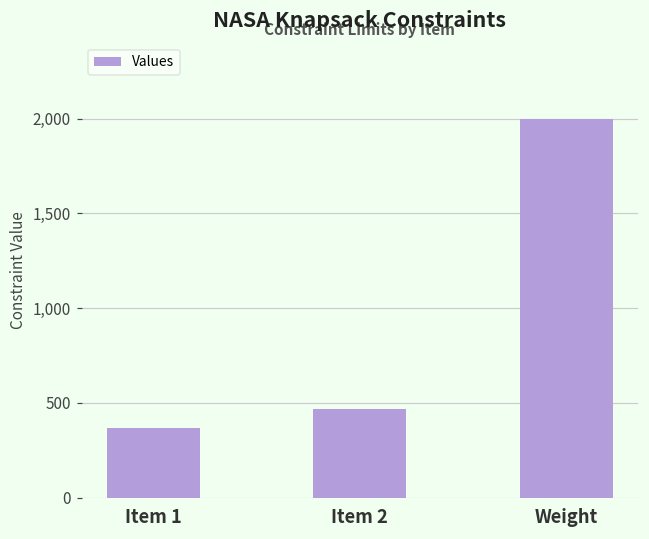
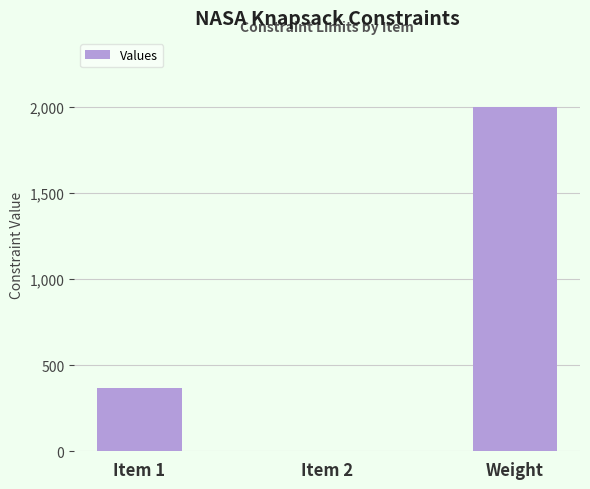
Item 2: 470 -> 0
